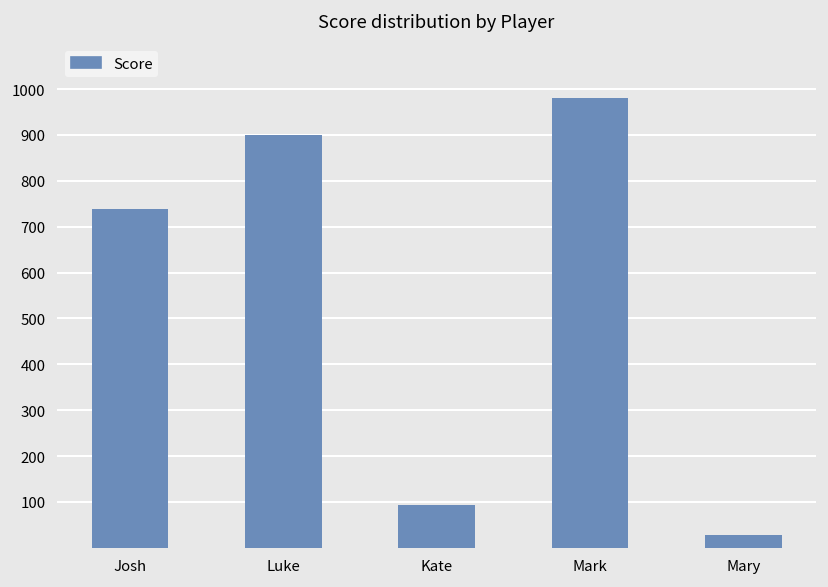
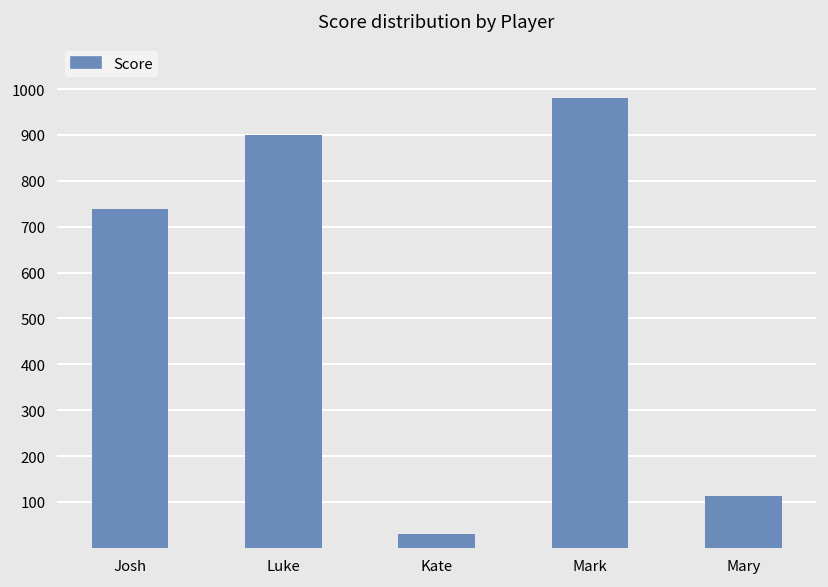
Kate: 90 -> 30
Mary: 30 -> 110
